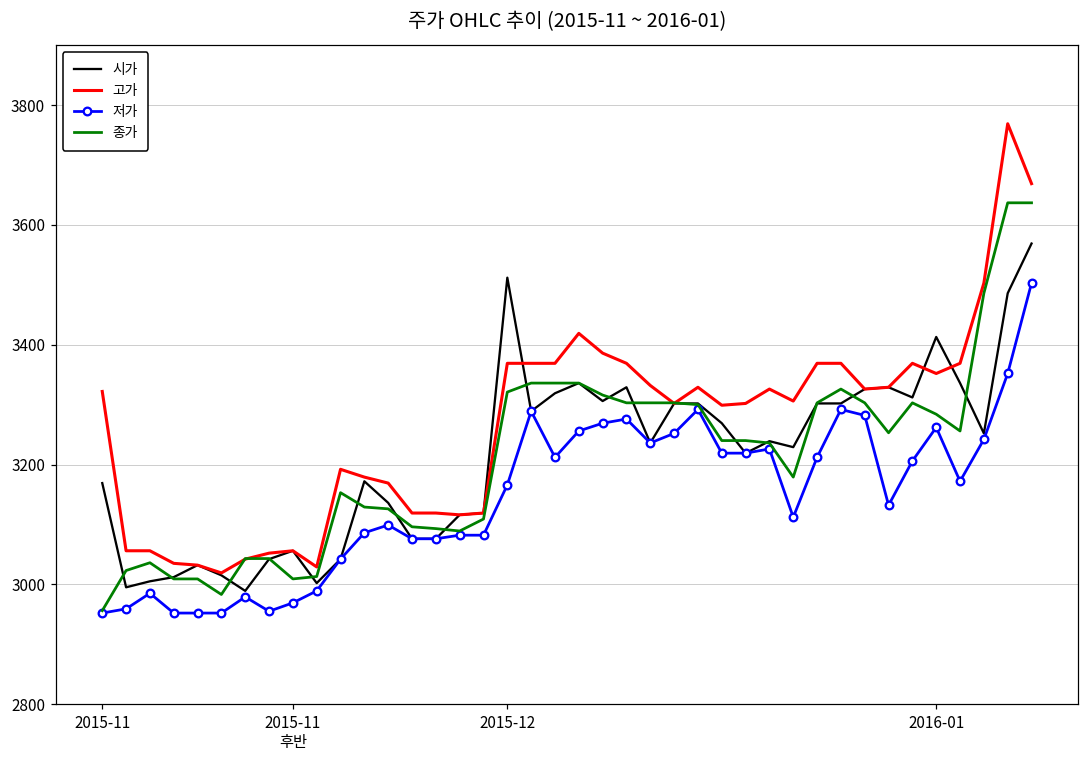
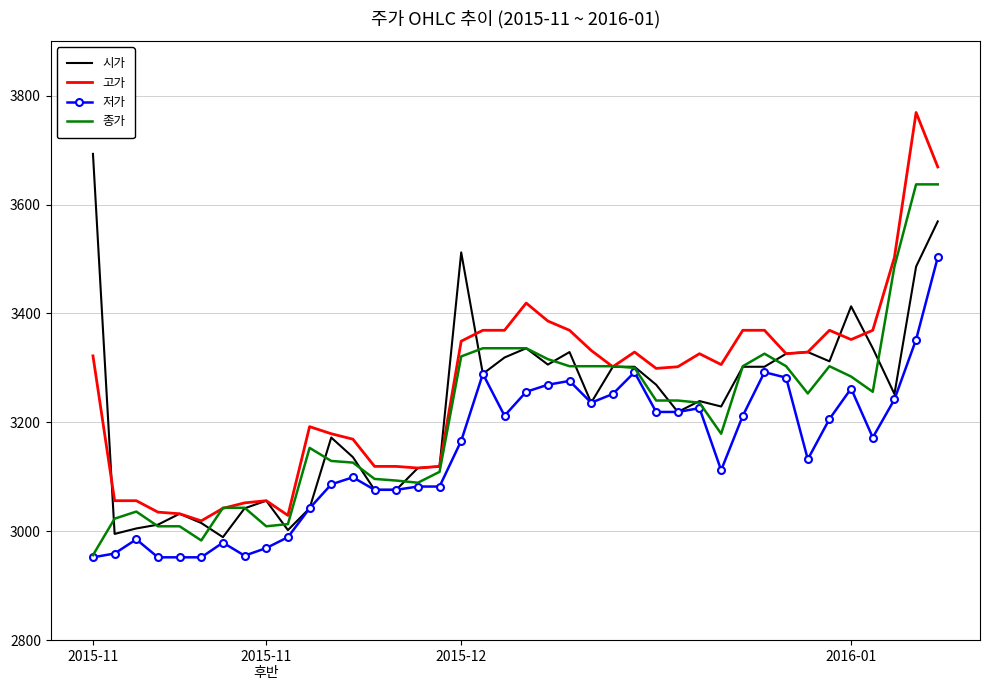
시가, 2015-11: 3170 -> 3690
고가, 2015-12: 3370 -> 3350
